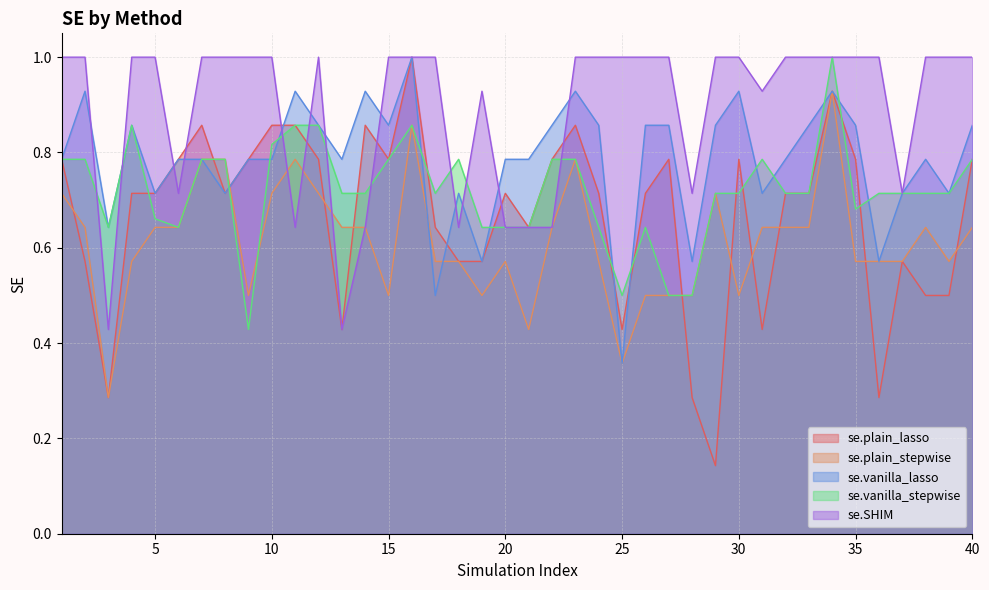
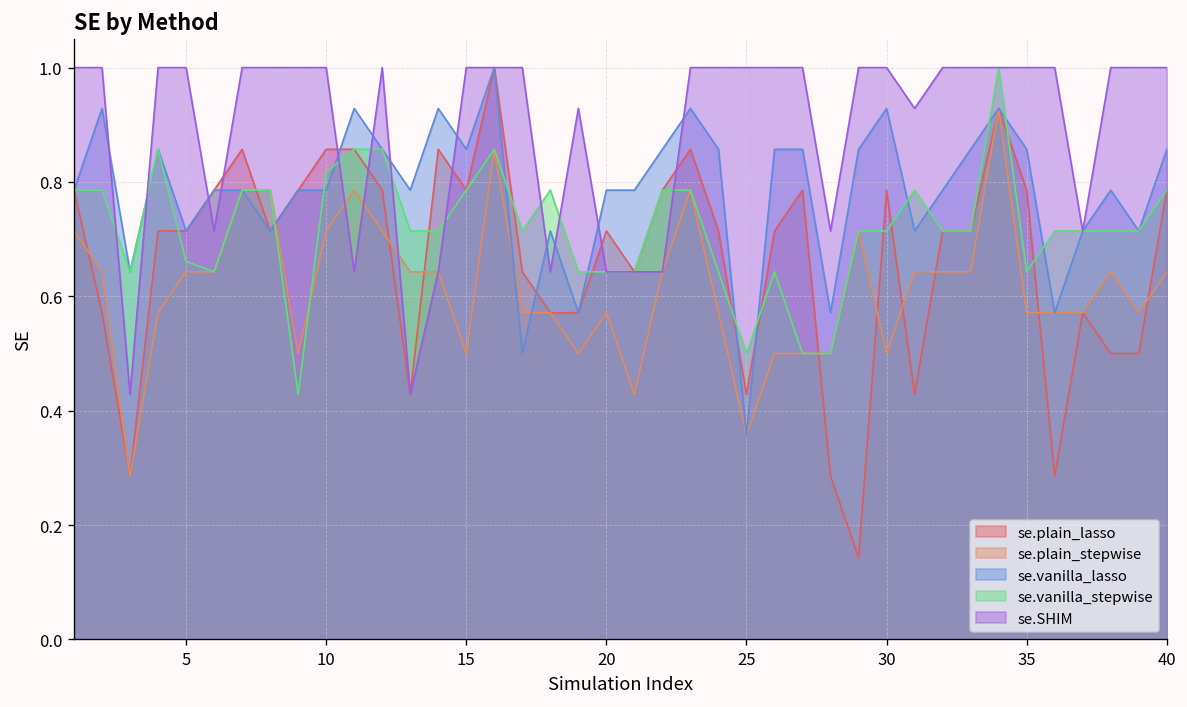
se.vanilla_stepwise, 35: 0.68 -> 0.64
